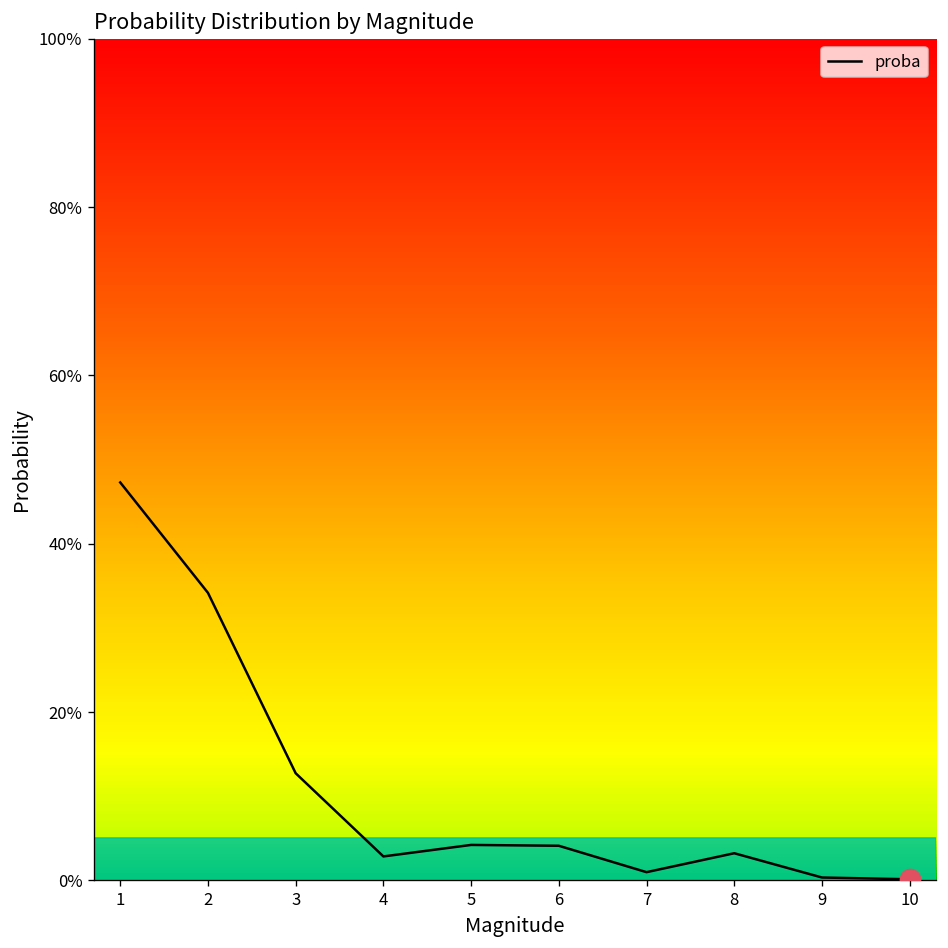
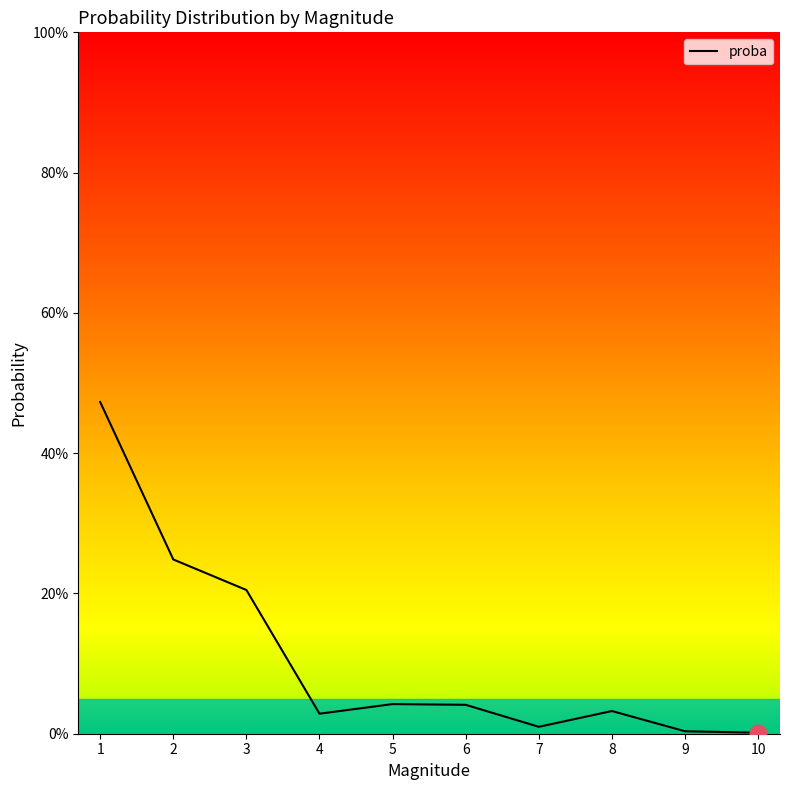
proba, 2: 34% -> 25%
proba, 3: 13% -> 20%
